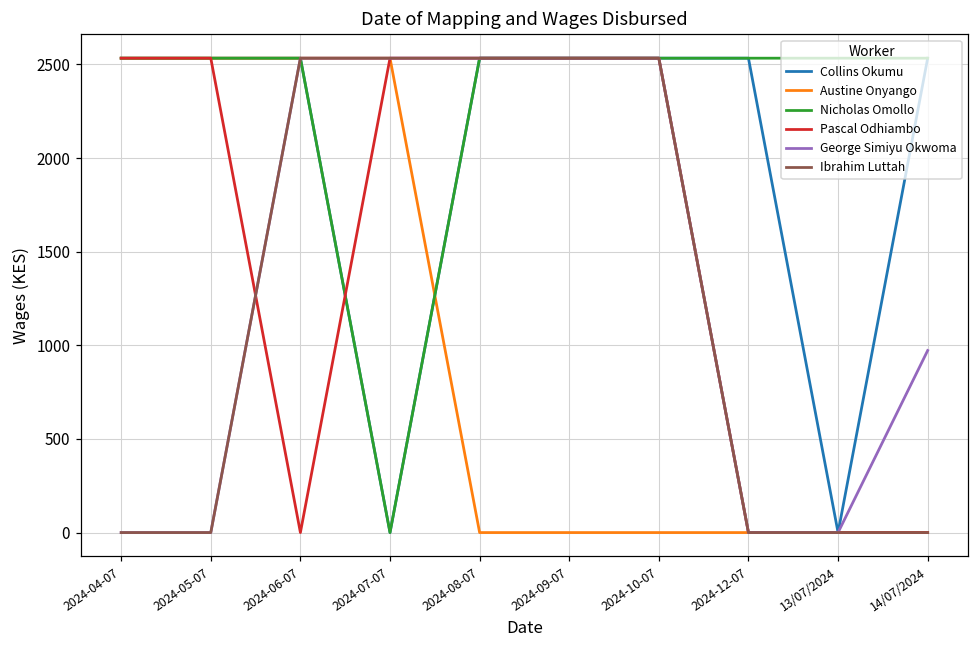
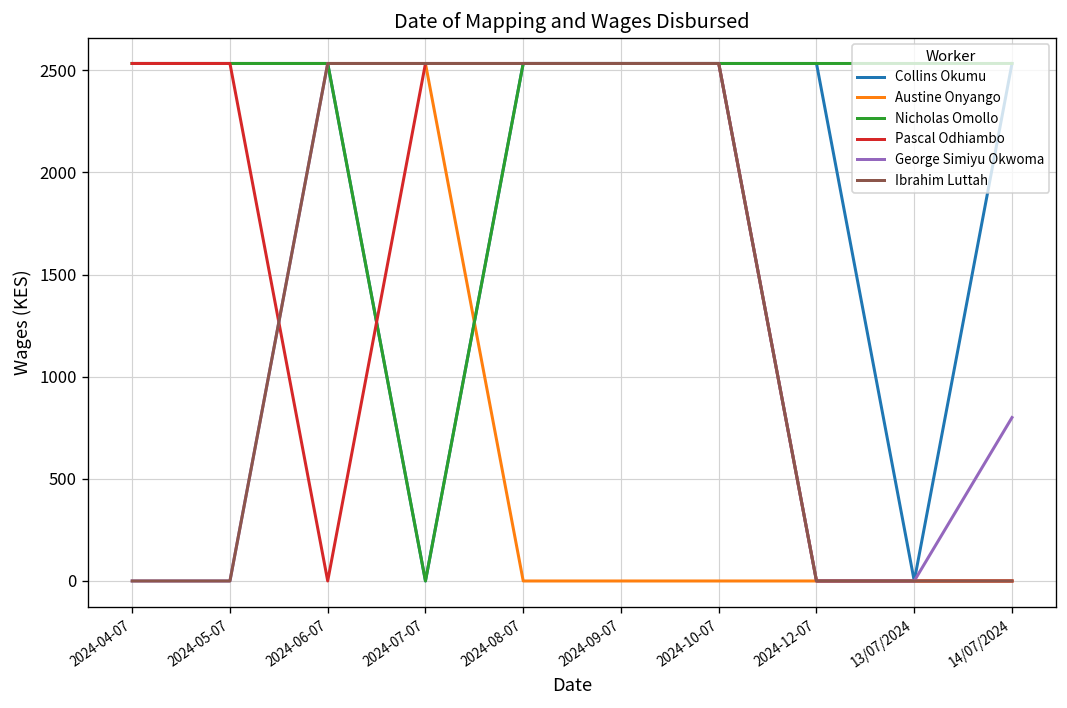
George Simiyu Okwoma, 14/07/2024: 970 -> 800
